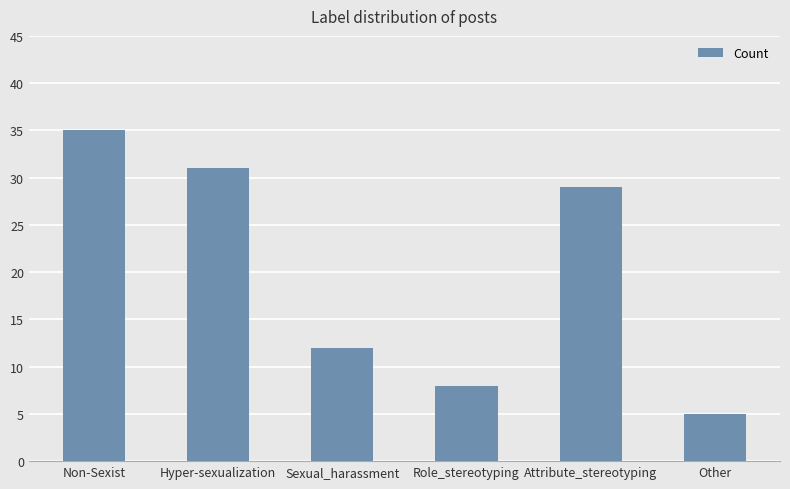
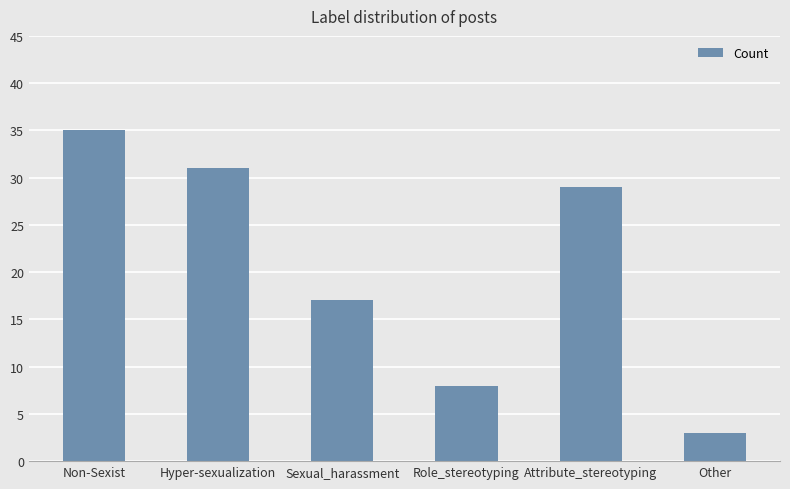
Sexual_harassment: 12 -> 17
Other: 5 -> 3
